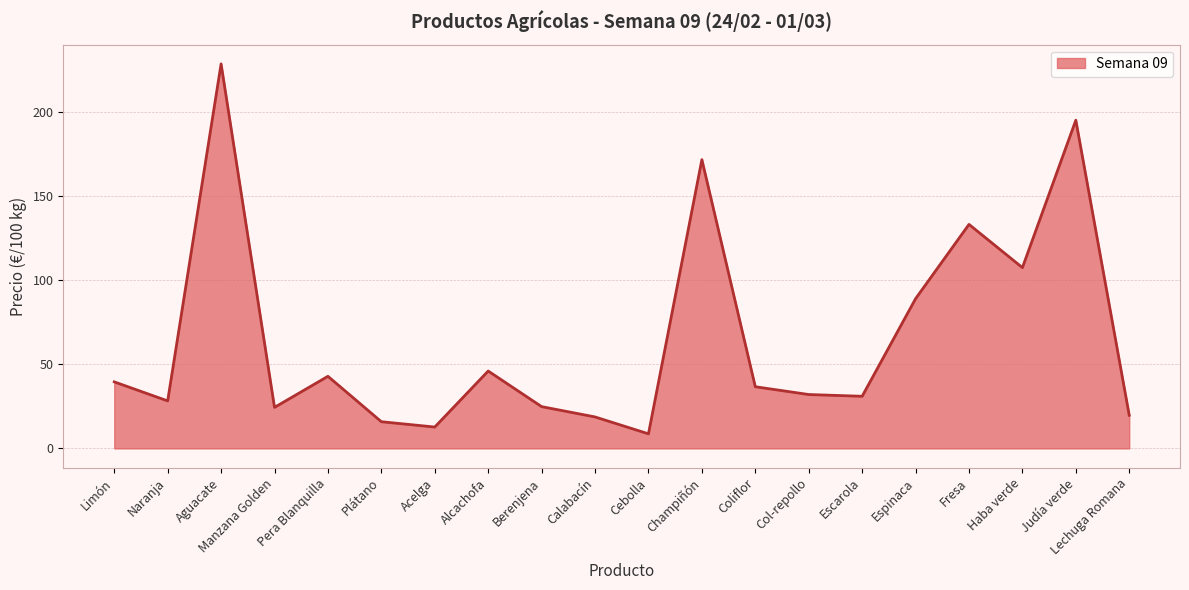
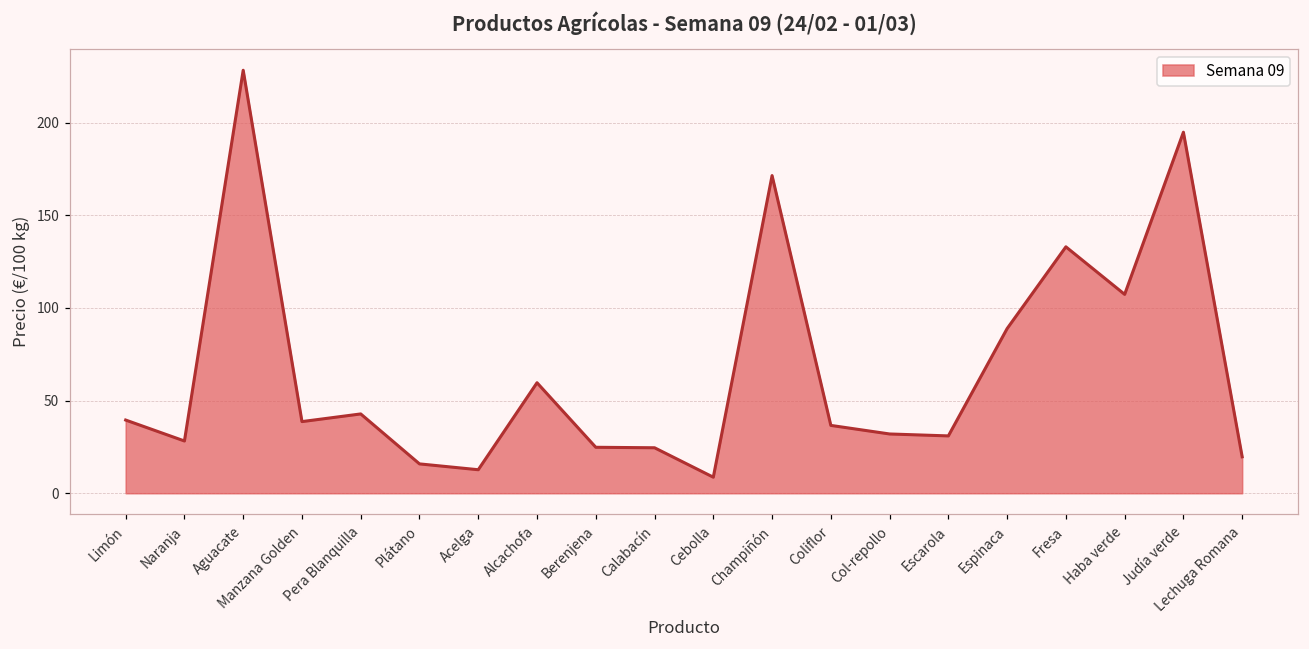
Manzana Golden: 24 -> 39
Alcachofa: 46 -> 60
Calabacín: 19 -> 25
